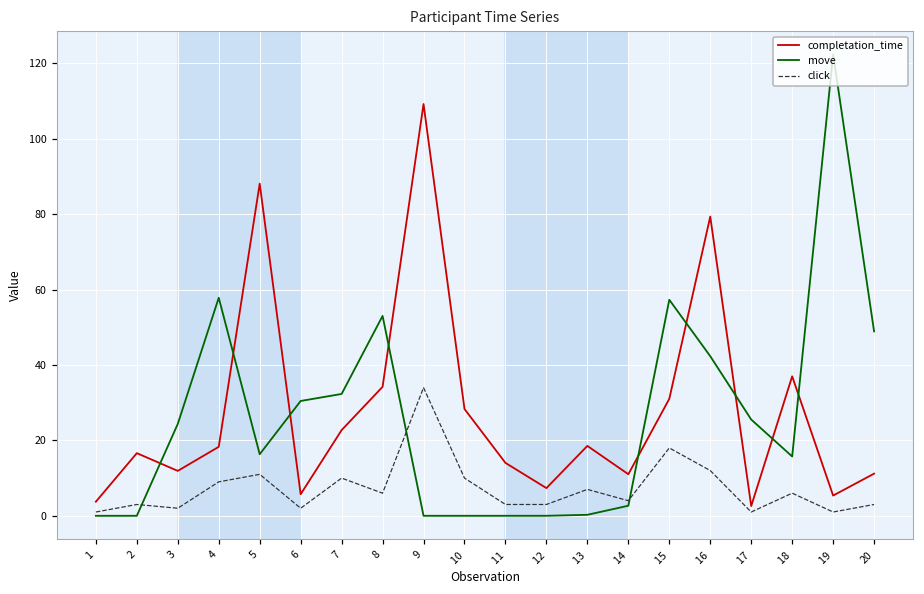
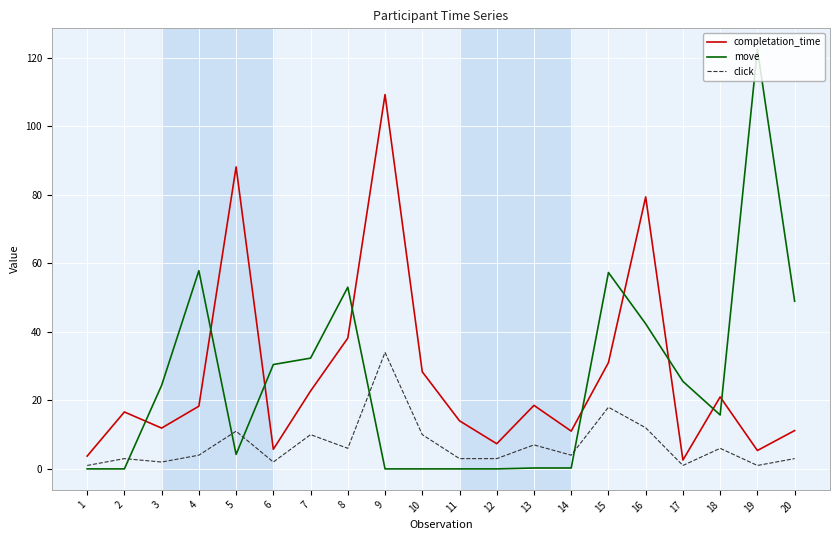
click, 4: 9 -> 4
move, 5: 16 -> 4
completation_time, 8: 34 -> 38
move, 14: 3 -> 0
completation_time, 18: 37 -> 21
